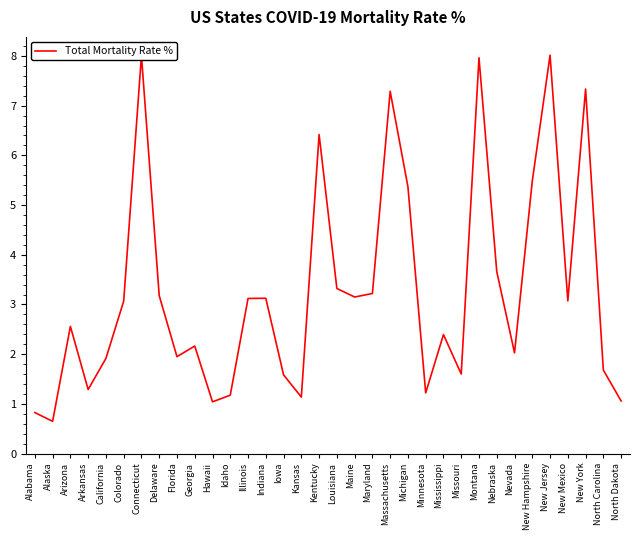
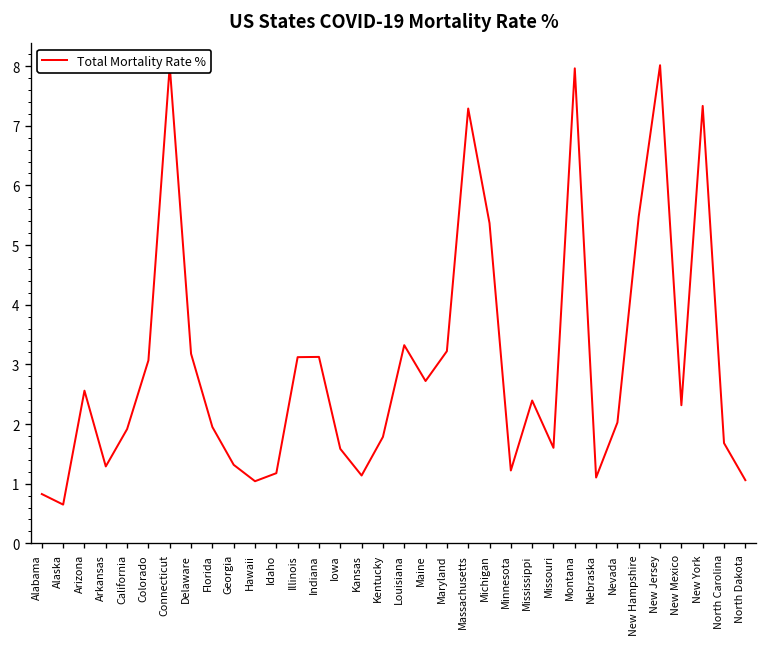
Georgia: 2.2 -> 1.3
Kentucky: 6.4 -> 1.8
Maine: 3.2 -> 2.7
Nebraska: 3.7 -> 1.1
New Mexico: 3.1 -> 2.3
